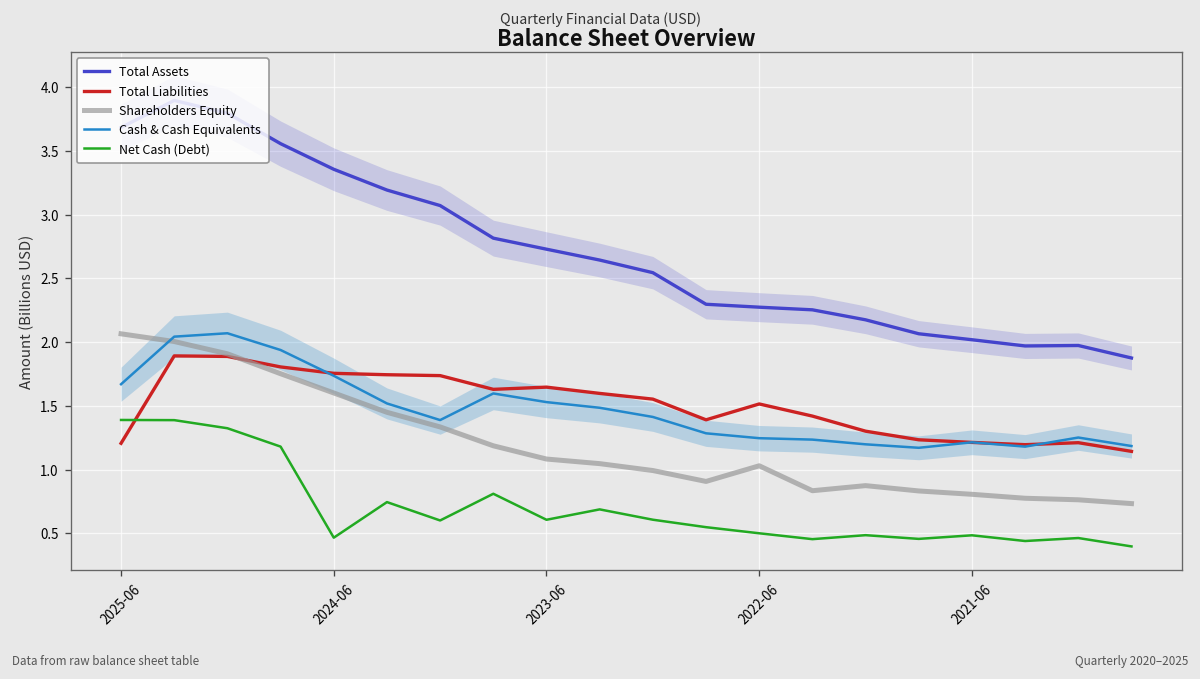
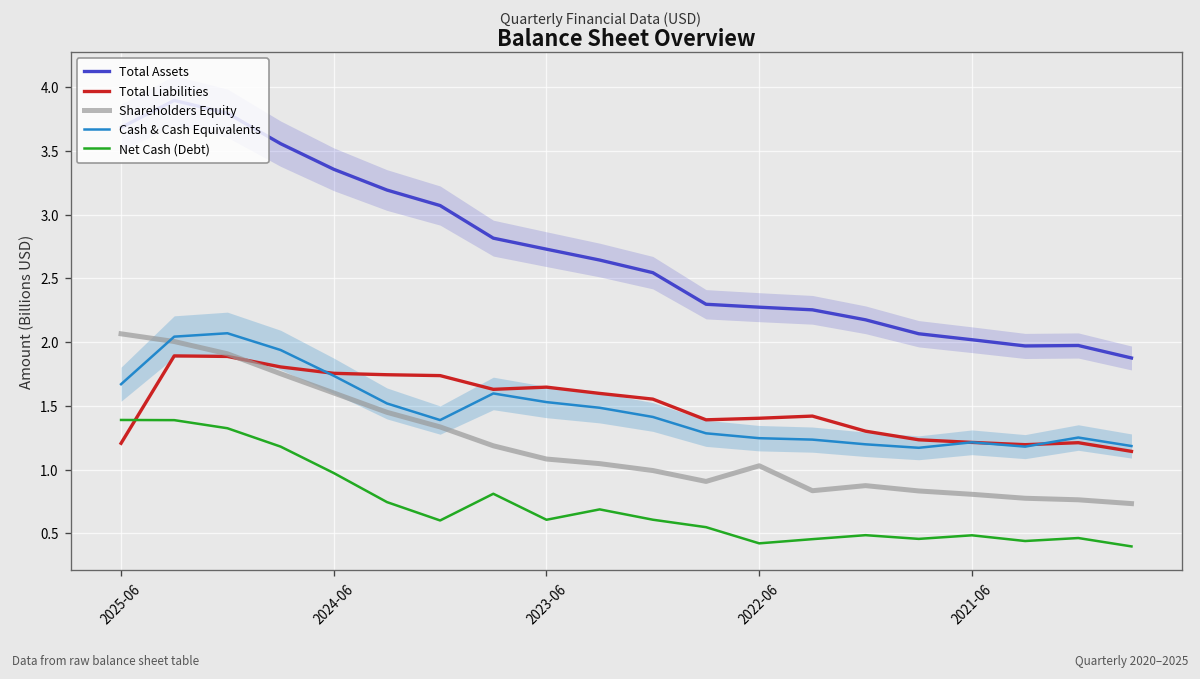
Net Cash (Debt), 2024-06: 0.47 -> 0.97
Total Liabilities, 2022-06: 1.51 -> 1.40
Net Cash (Debt), 2022-06: 0.50 -> 0.42
